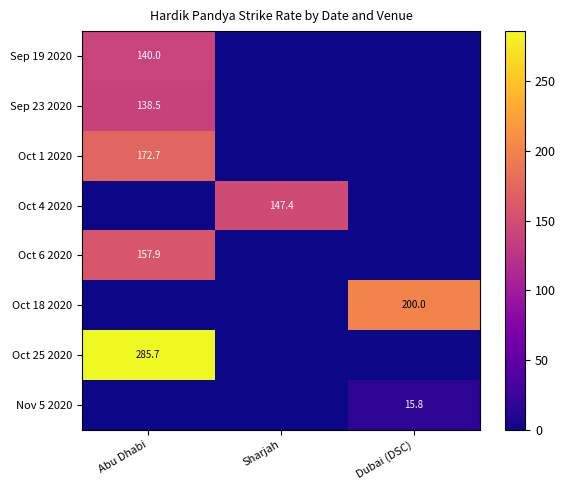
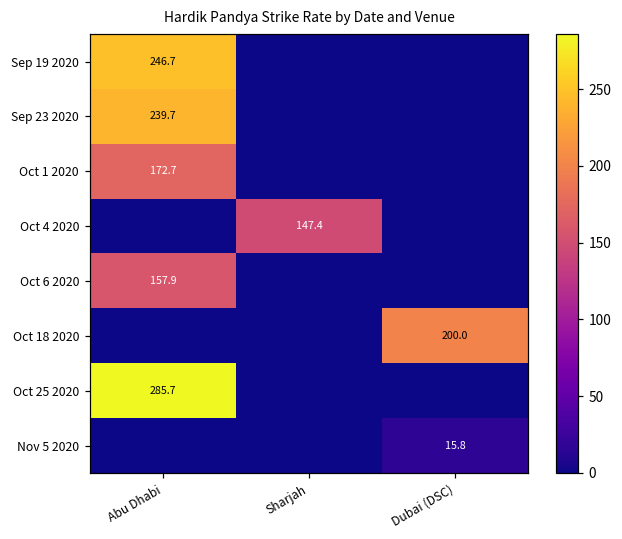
Sep 19 2020, Abu Dhabi: 140.0 -> 246.7
Sep 23 2020, Abu Dhabi: 138.5 -> 239.7
